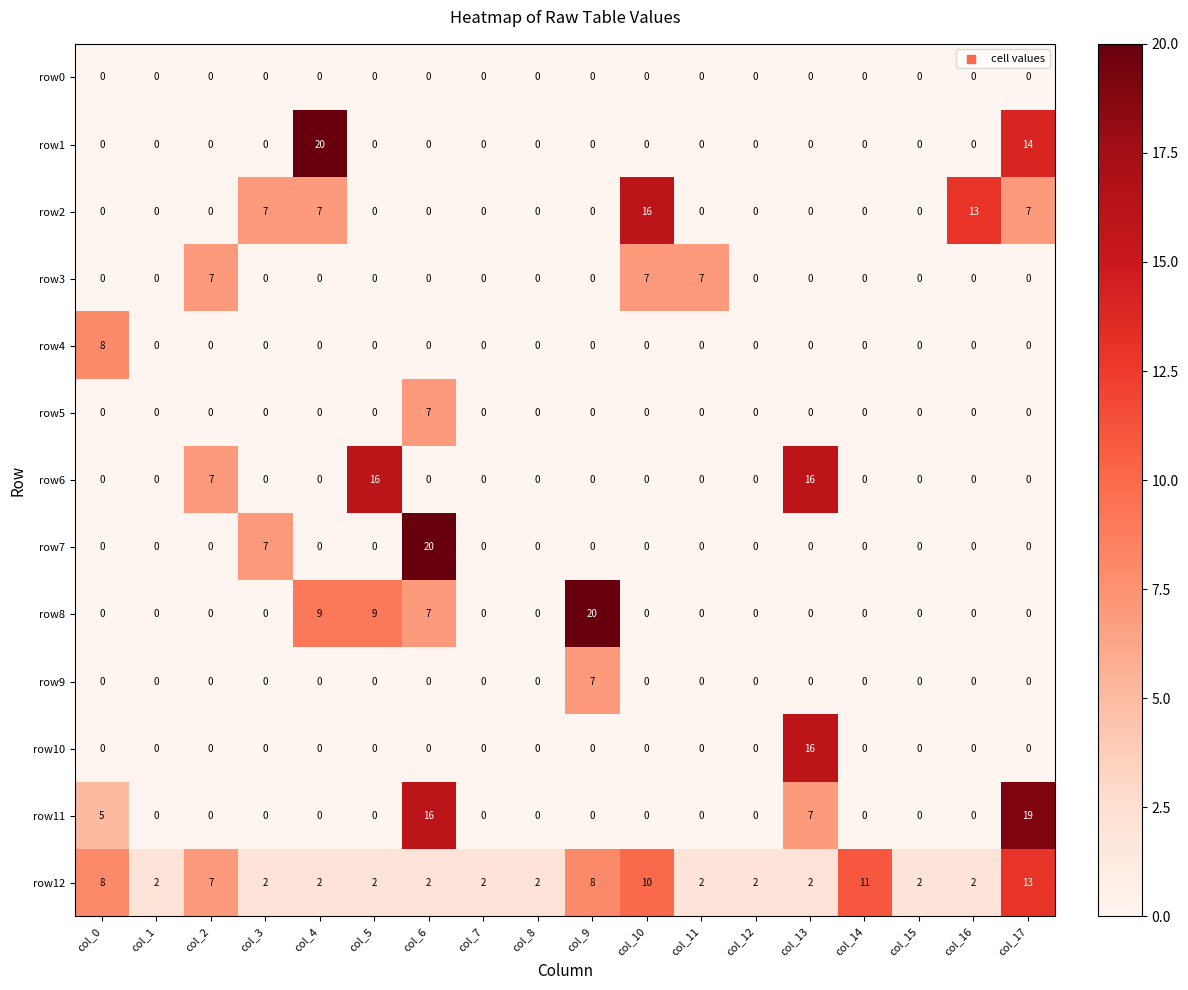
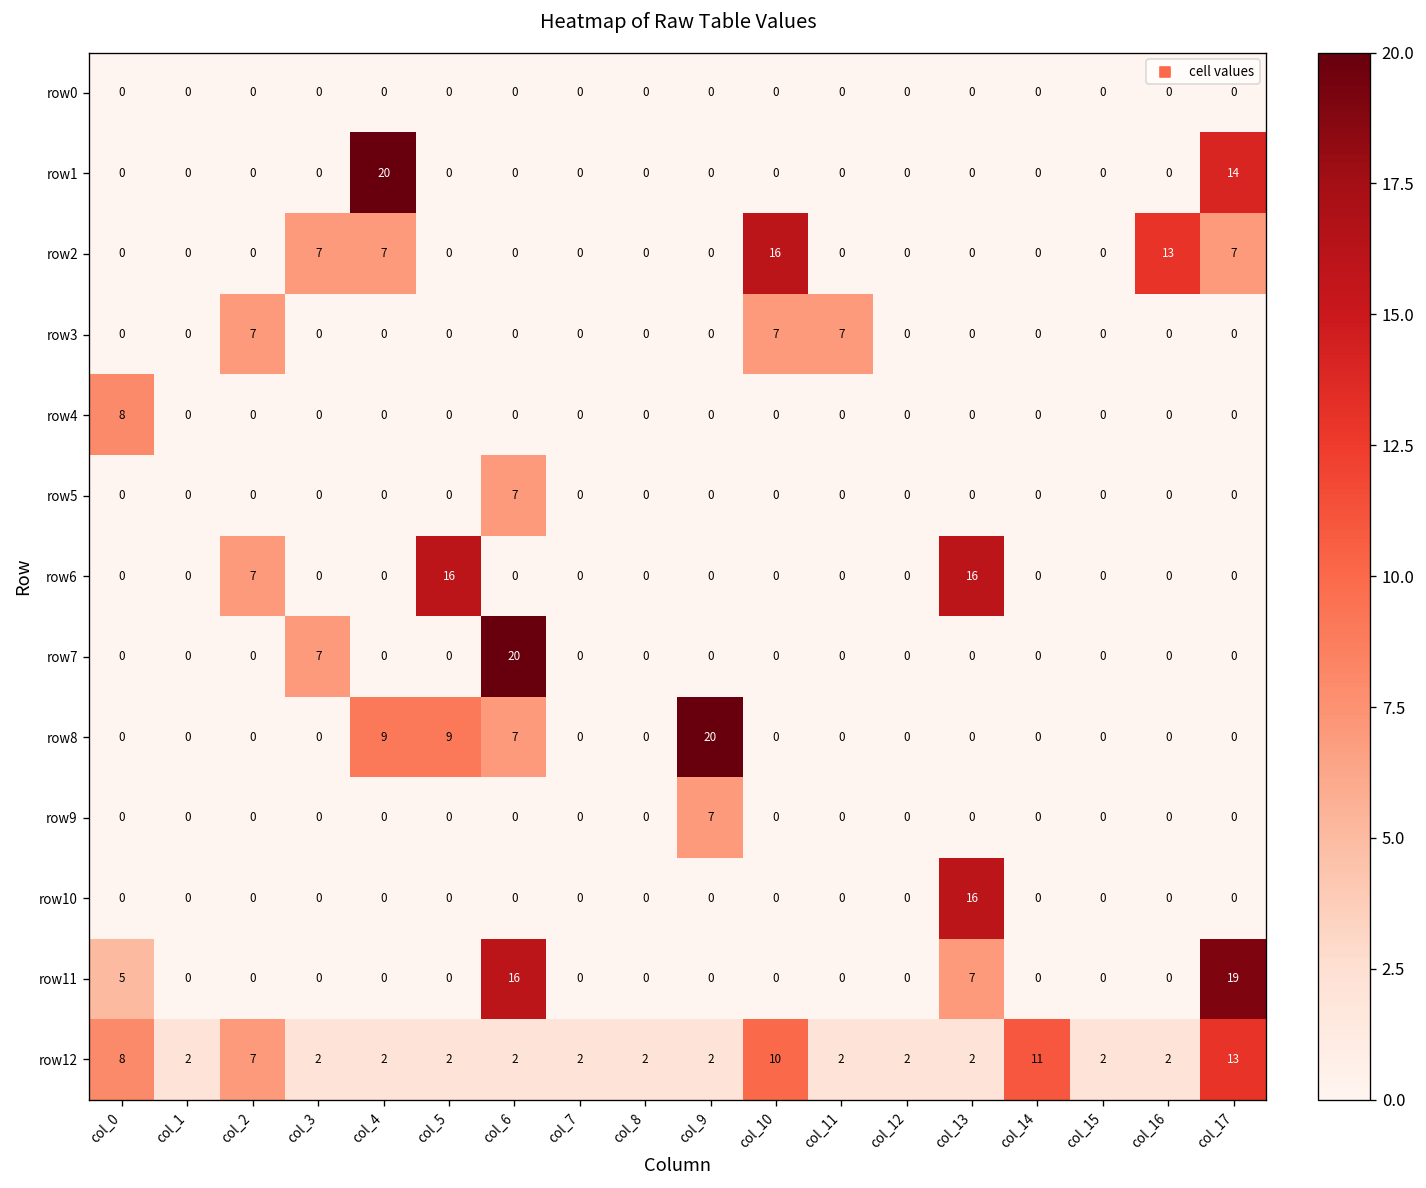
row12, col_9: 8 -> 2
